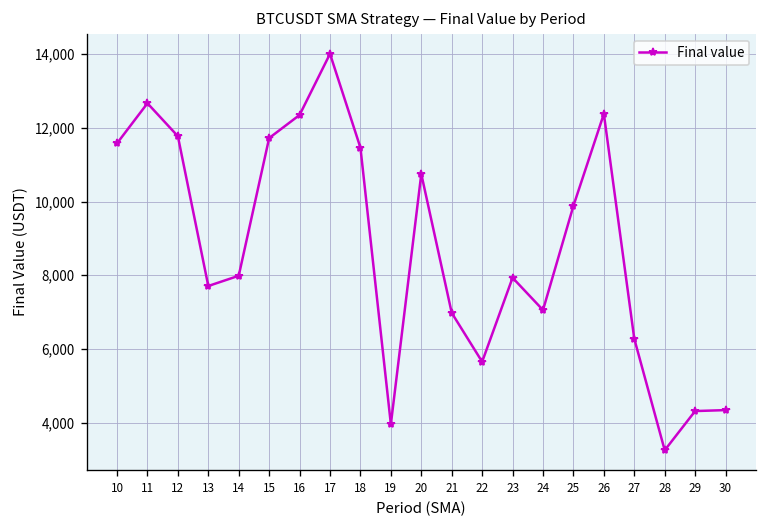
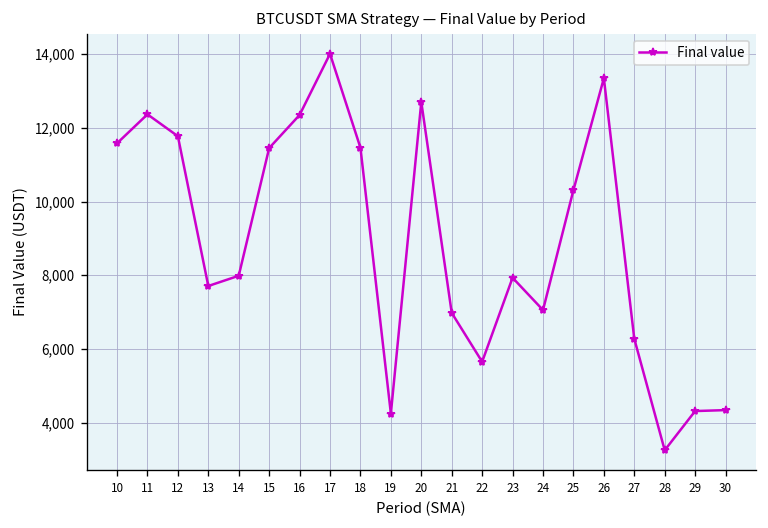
11: 12,700 -> 12,400
15: 11,700 -> 11,500
19: 4,000 -> 4,200
20: 10,700 -> 12,700
25: 9,900 -> 10,300
26: 12,400 -> 13,300
